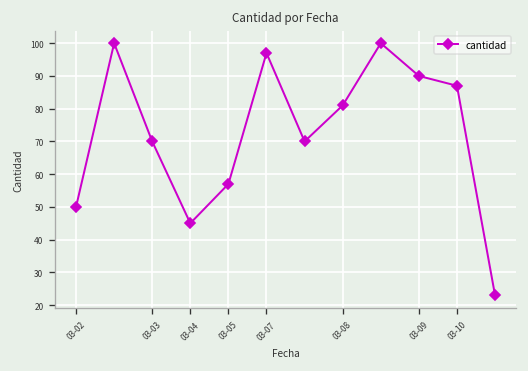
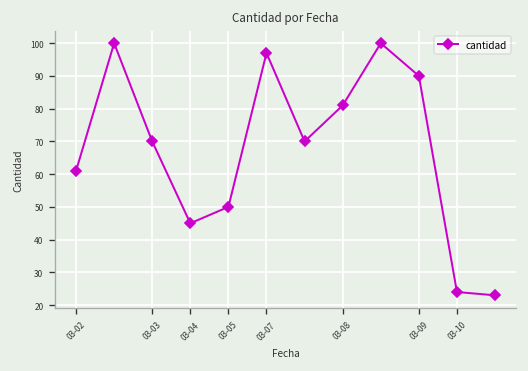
03-02: 50 -> 61
03-05: 57 -> 50
03-10: 87 -> 24
